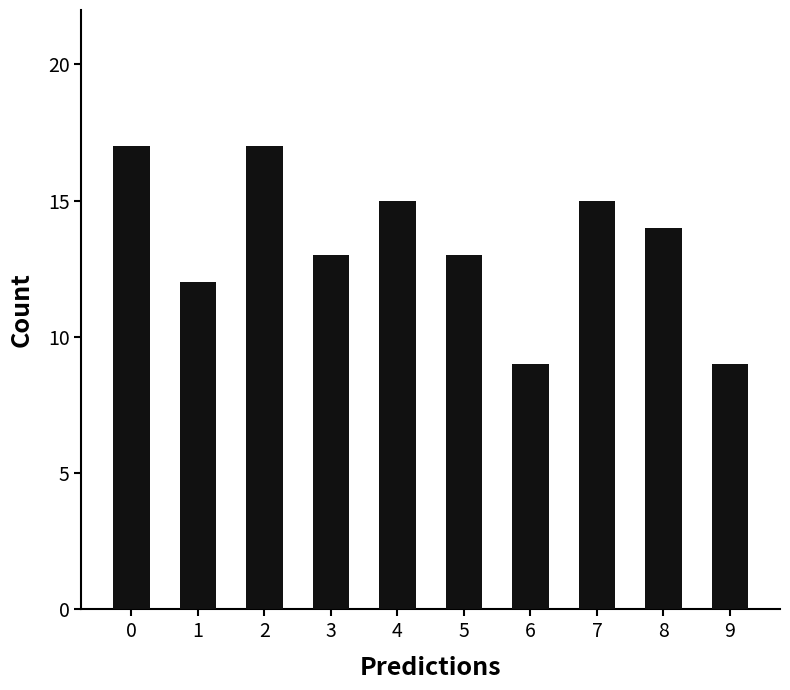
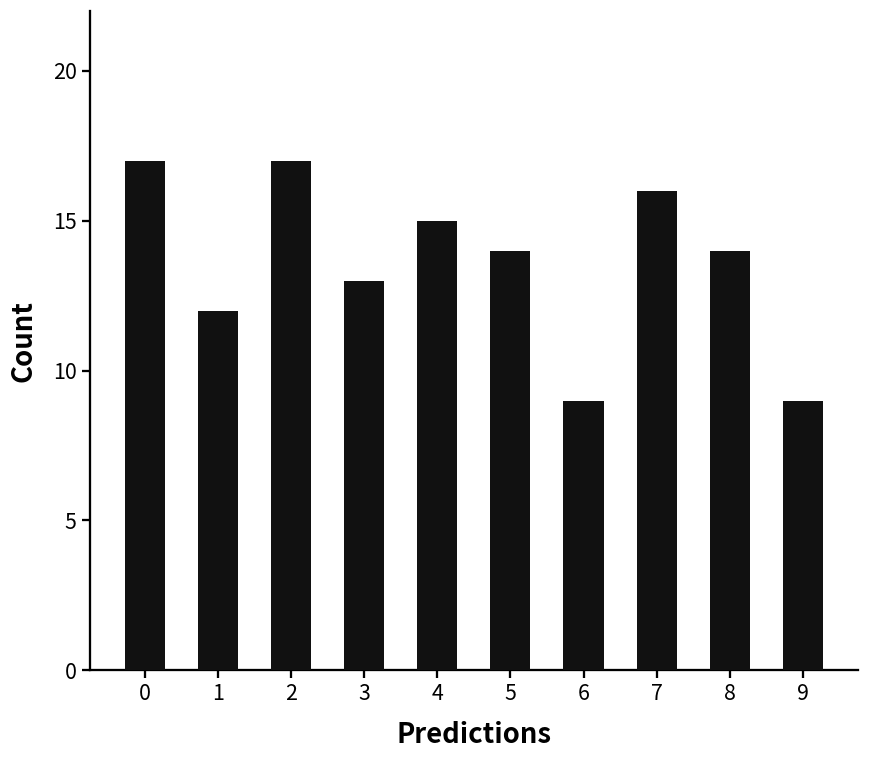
5: 13 -> 14
7: 15 -> 16
